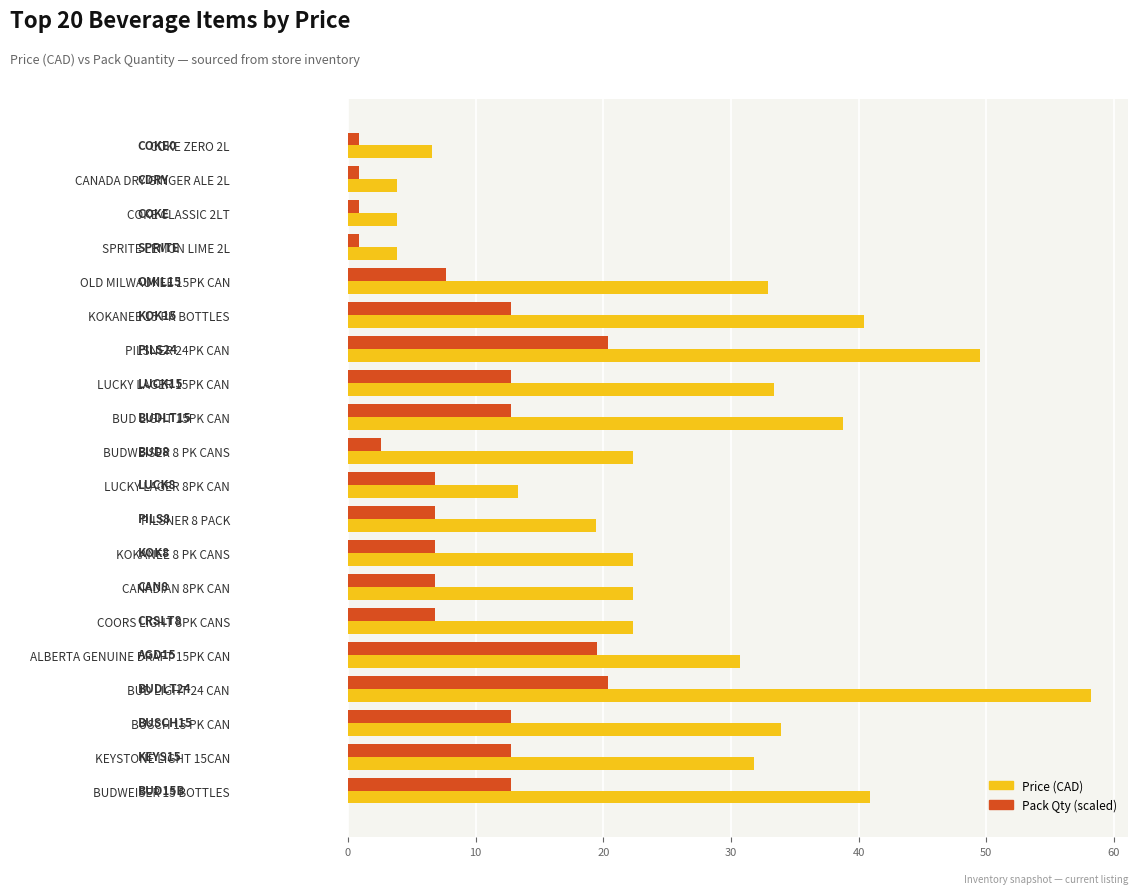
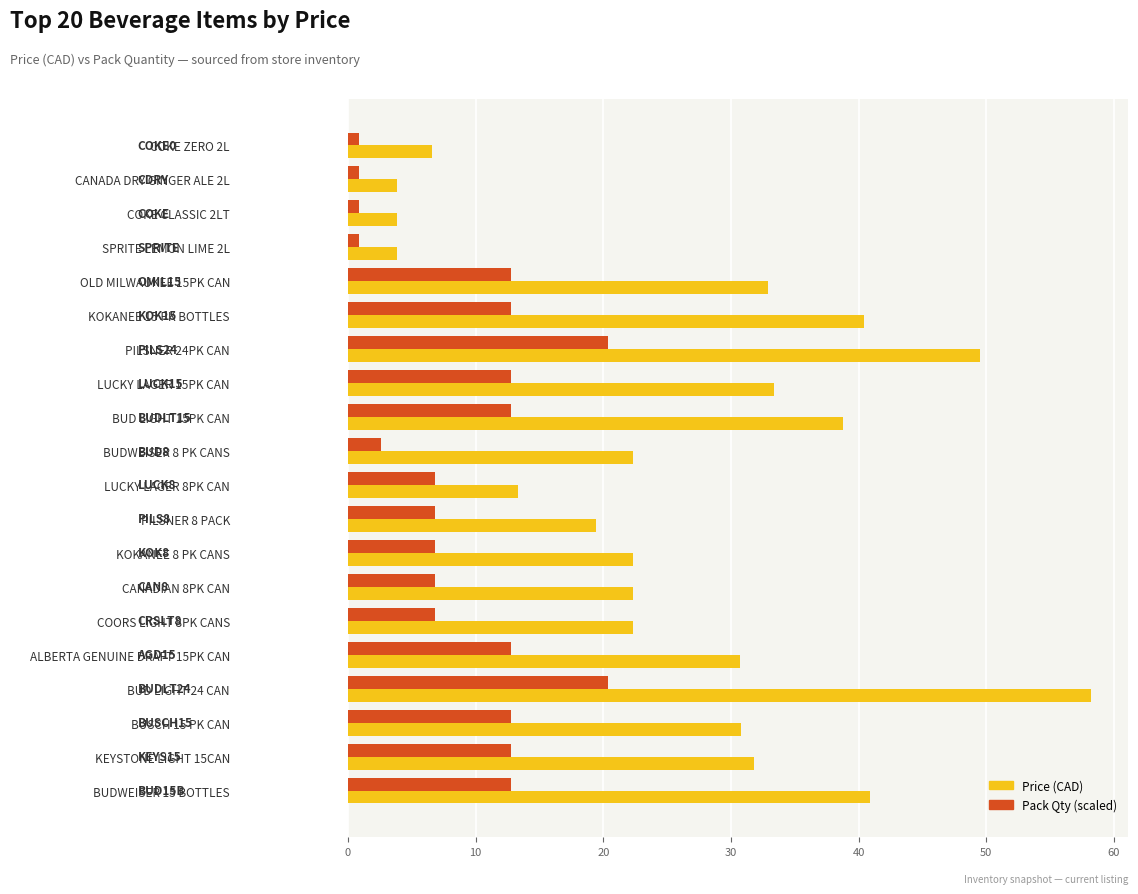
Pack Qty (scaled), OLD MILWAUKEE 15PK CAN: 7.6 -> 12.7
Pack Qty (scaled), ALBERTA GENUINE DRAFT 15PK CAN: 19.5 -> 12.7
Price (CAD), BUSCH 15 PK CAN: 33.9 -> 30.8
